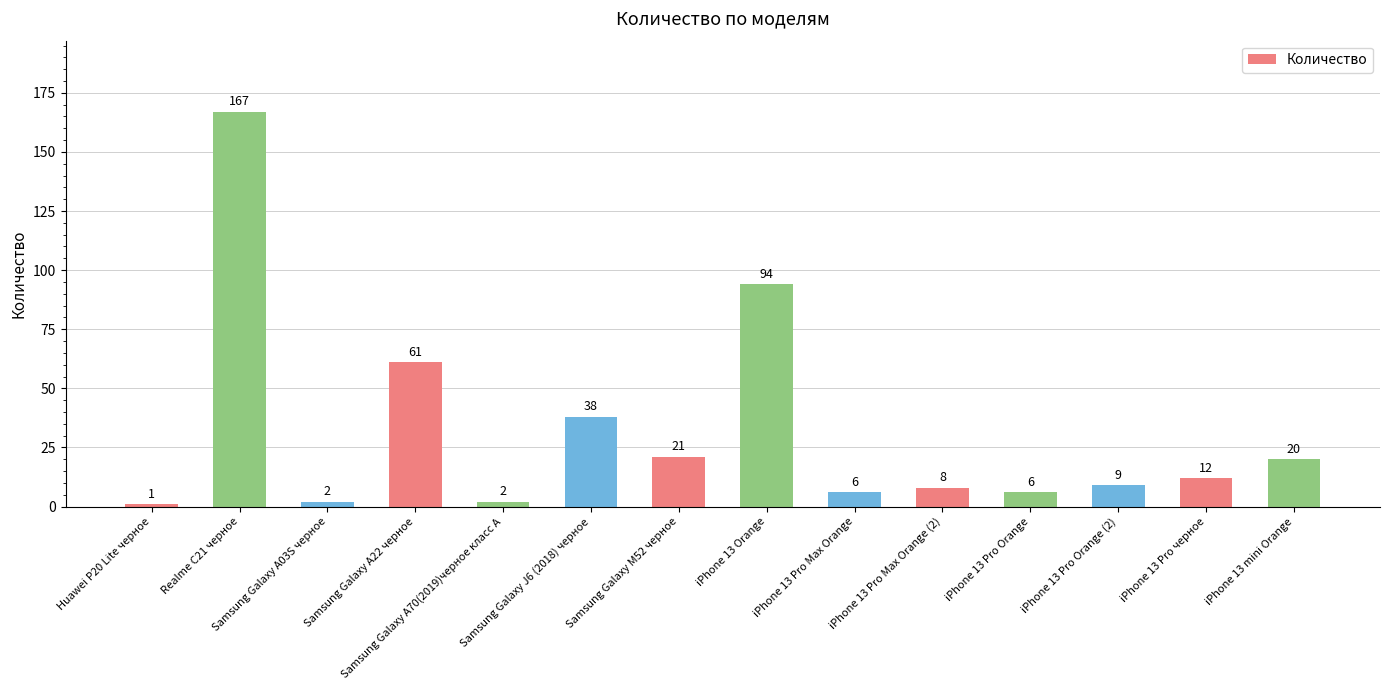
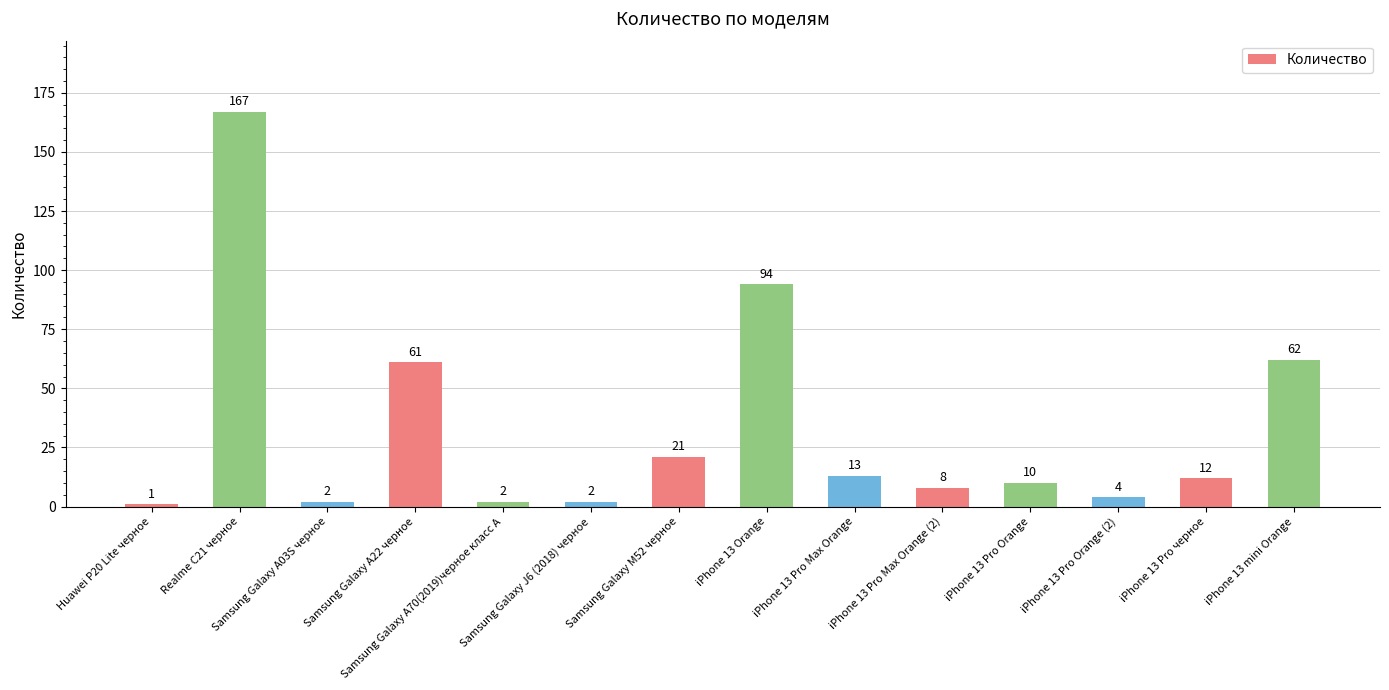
Samsung Galaxy J6 (2018) черное: 38 -> 2
iPhone 13 Pro Max Orange: 6 -> 13
iPhone 13 Pro Orange: 6 -> 10
iPhone 13 Pro Orange (2): 9 -> 4
iPhone 13 mini Orange: 20 -> 62
